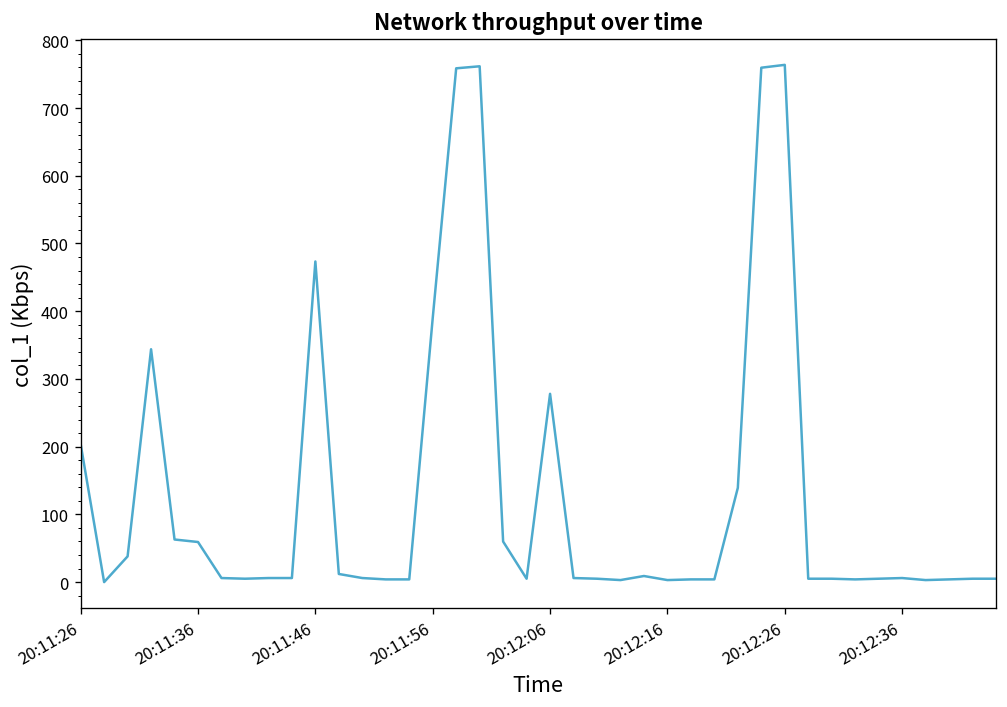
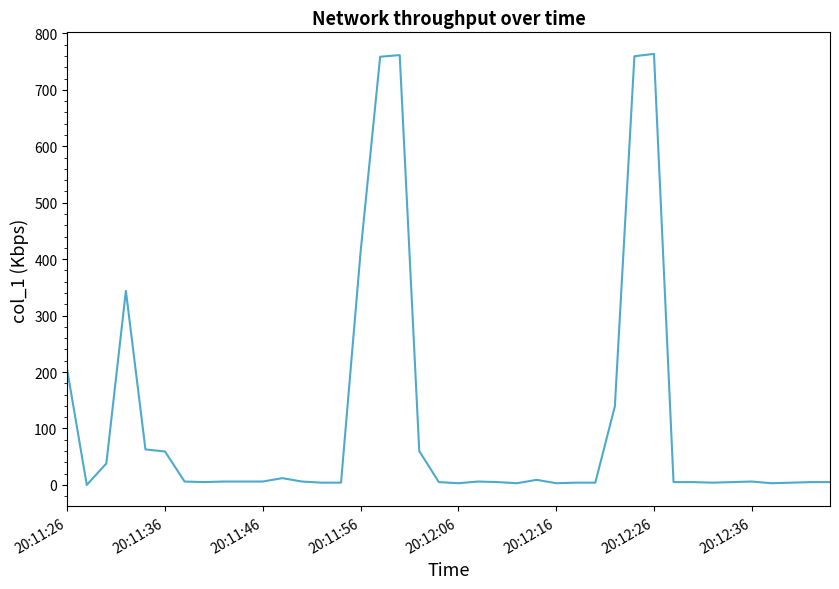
20:11:46: 470 -> 10
20:11:56: 390 -> 410
20:12:06: 280 -> 0
